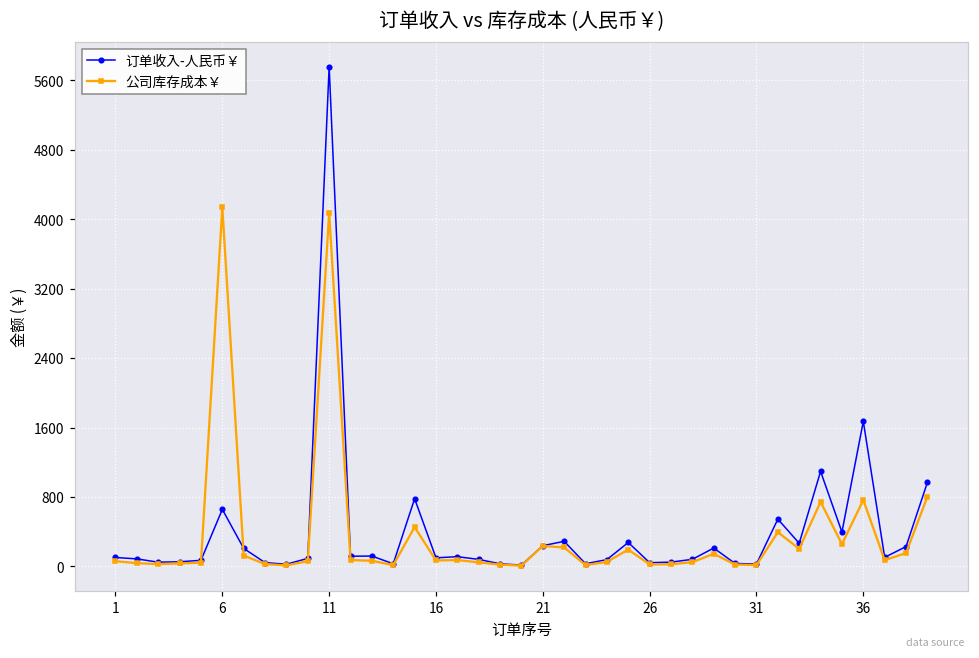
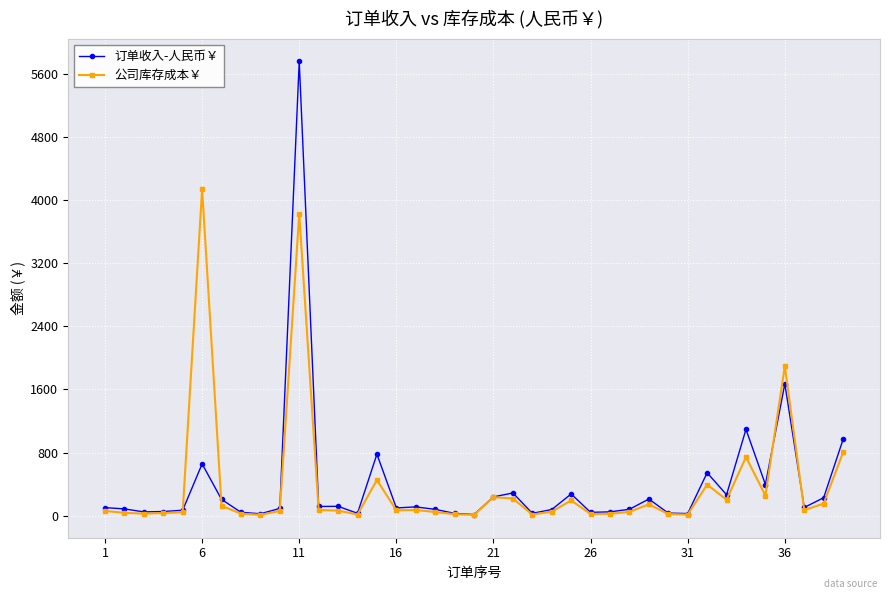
公司库存成本￥, 11: 4100 -> 3800
公司库存成本￥, 36: 800 -> 1900
